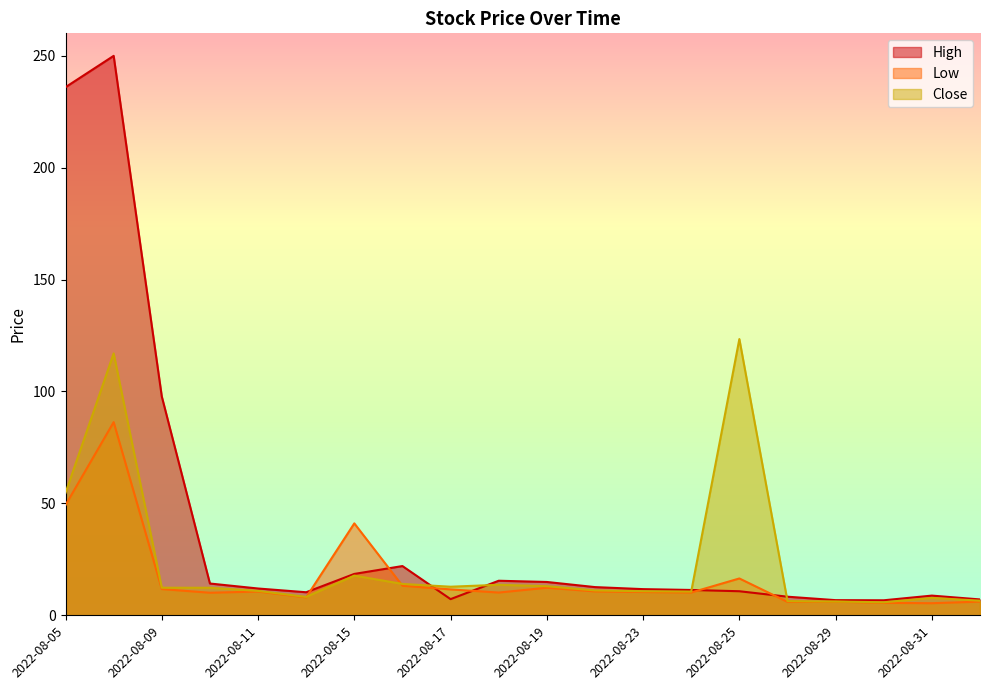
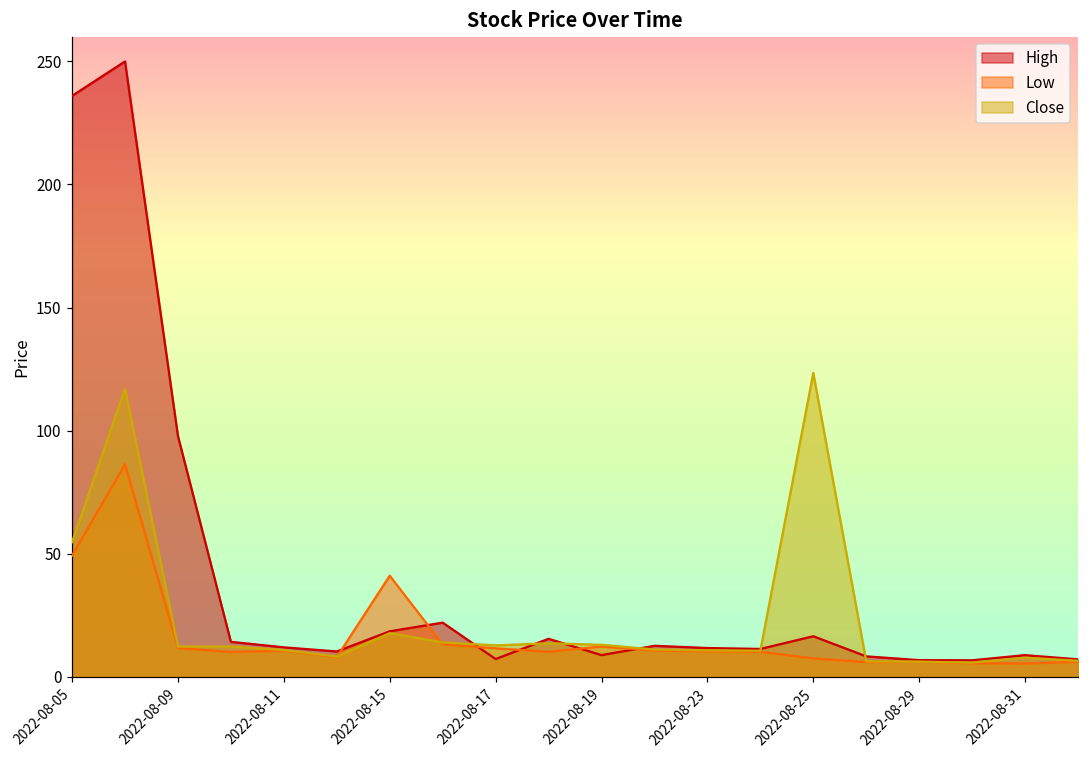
High, 2022-08-19: 15 -> 9
High, 2022-08-25: 11 -> 16
Low, 2022-08-25: 16 -> 7
